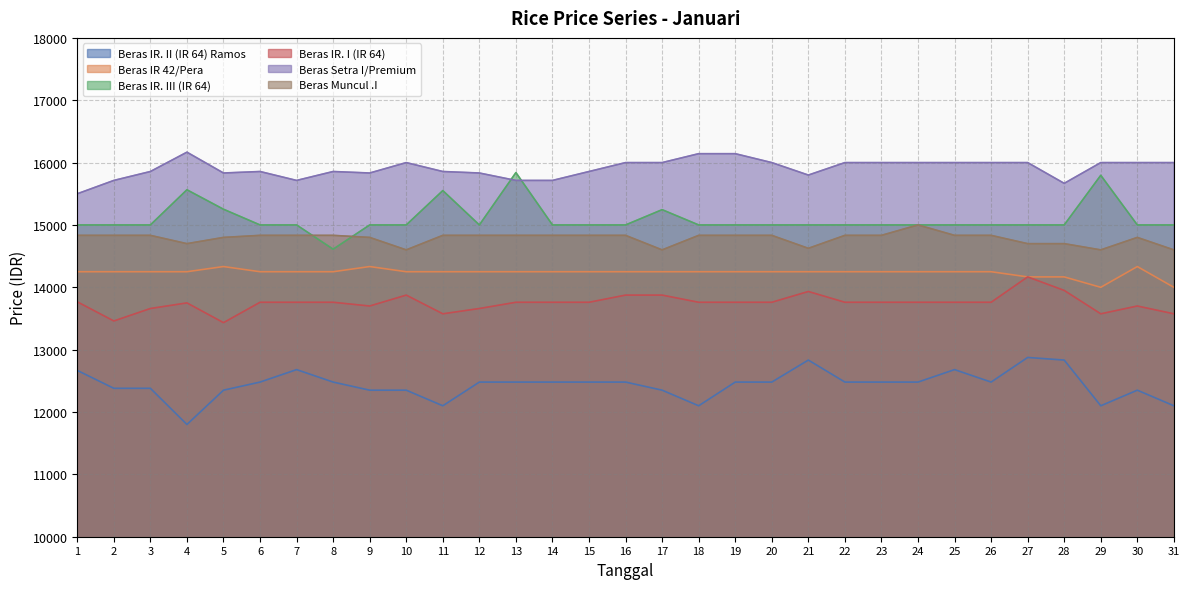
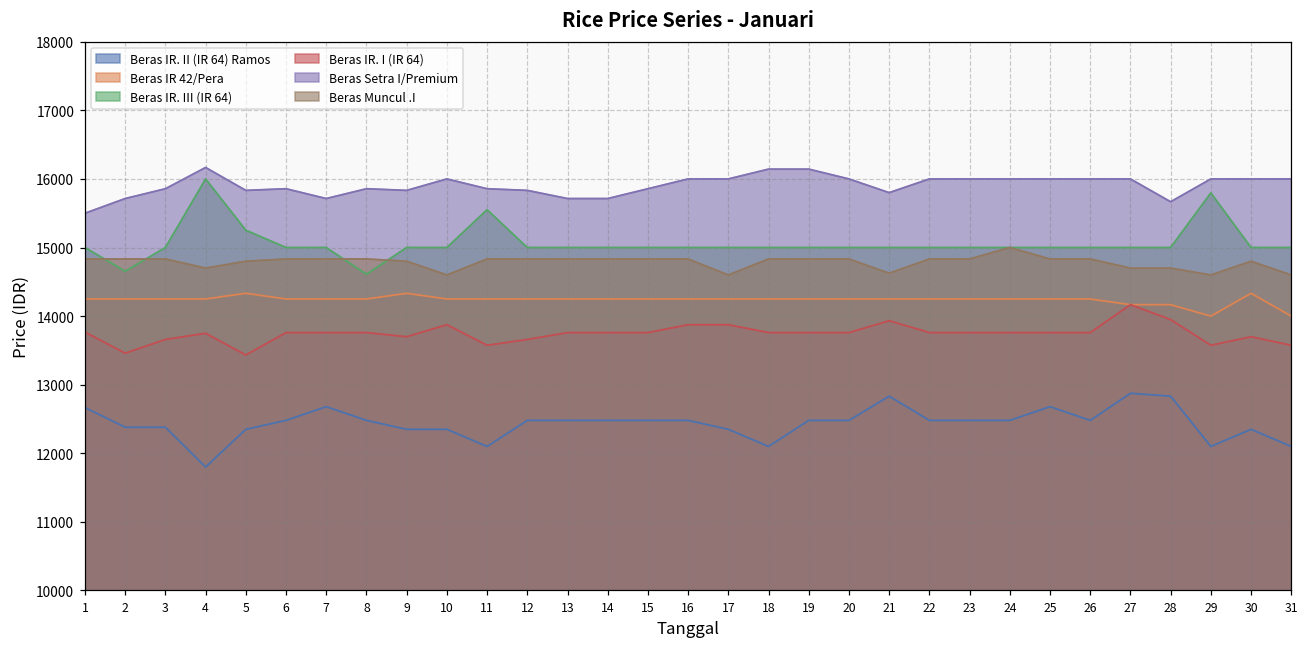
Beras IR. III (IR 64), 2: 15000 -> 14700
Beras IR. III (IR 64), 4: 15600 -> 16000
Beras IR. III (IR 64), 13: 15800 -> 15000
Beras IR. III (IR 64), 17: 15200 -> 15000
